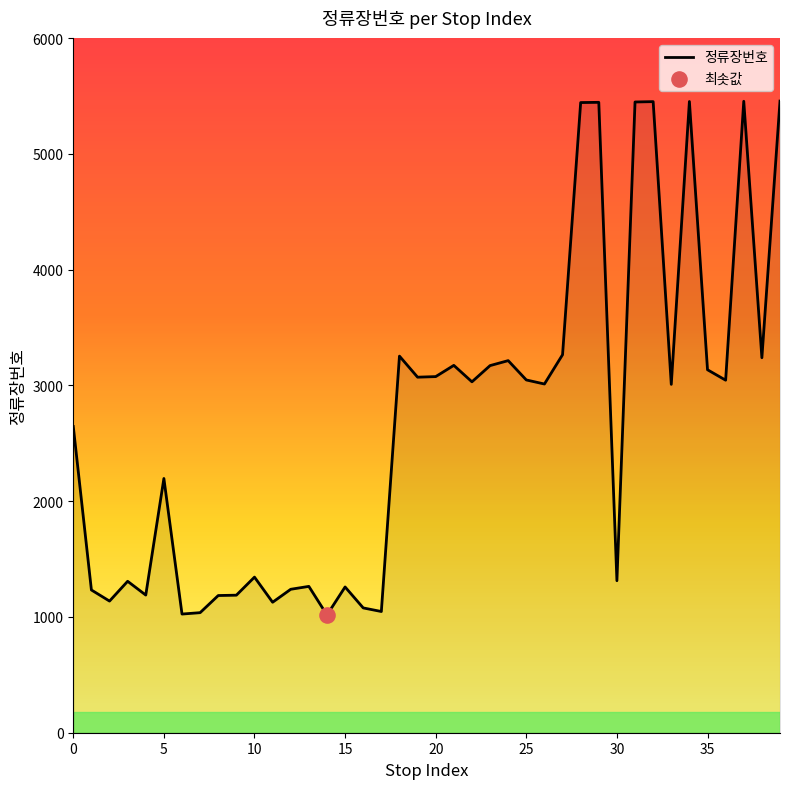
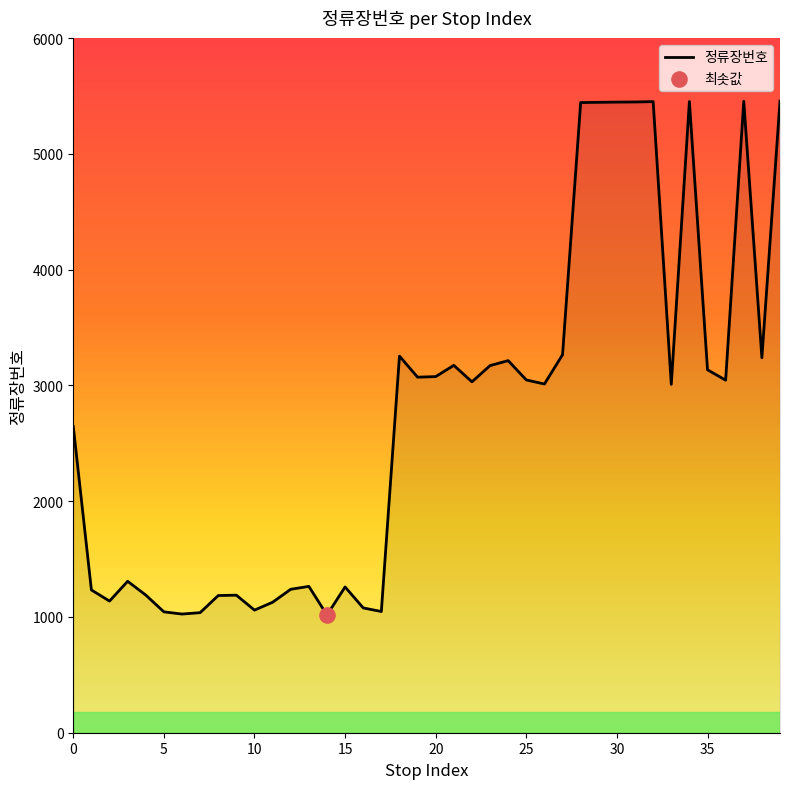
정류장번호, 5: 2200 -> 1040
정류장번호, 10: 1340 -> 1060
정류장번호, 30: 1310 -> 5450
